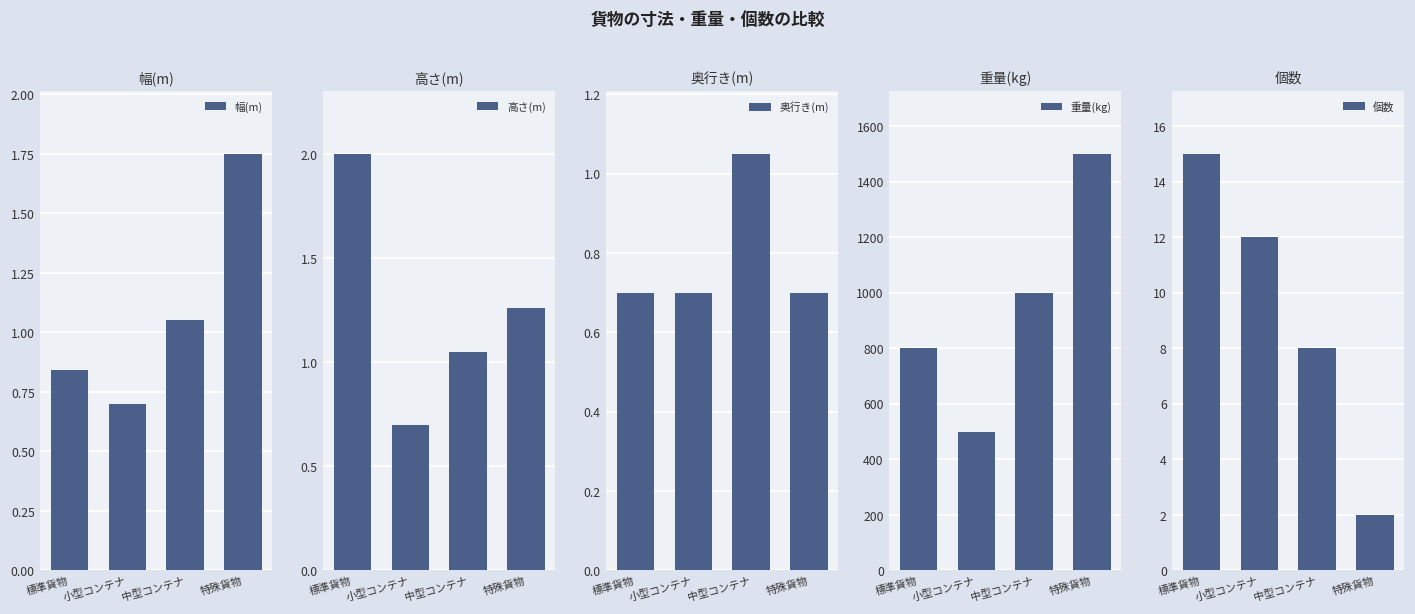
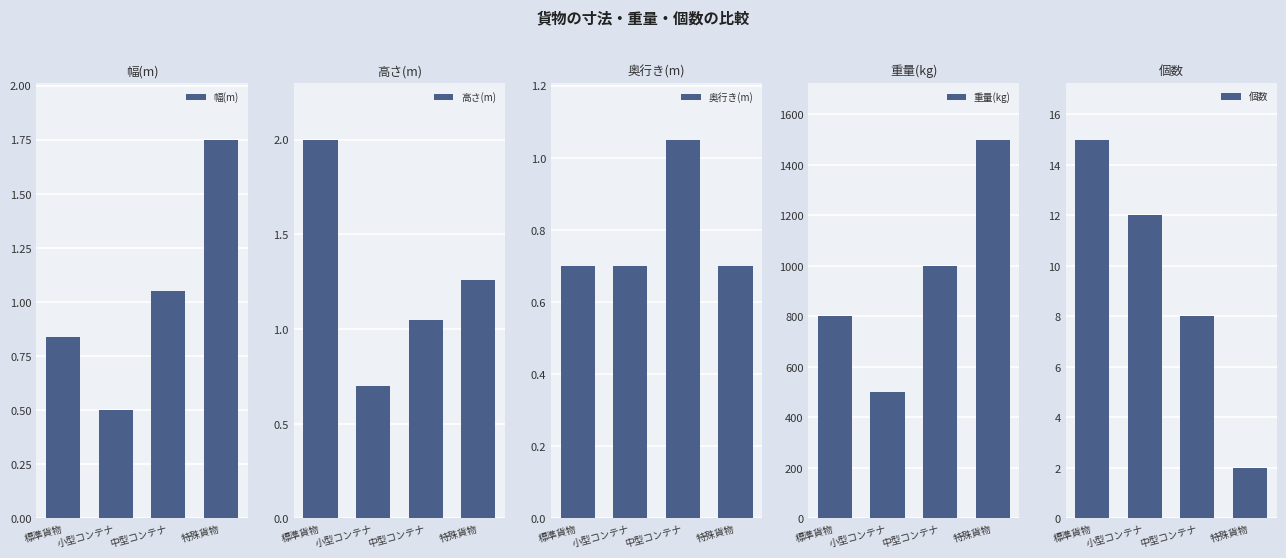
幅(m), 小型コンテナ: 0.7 -> 0.5
